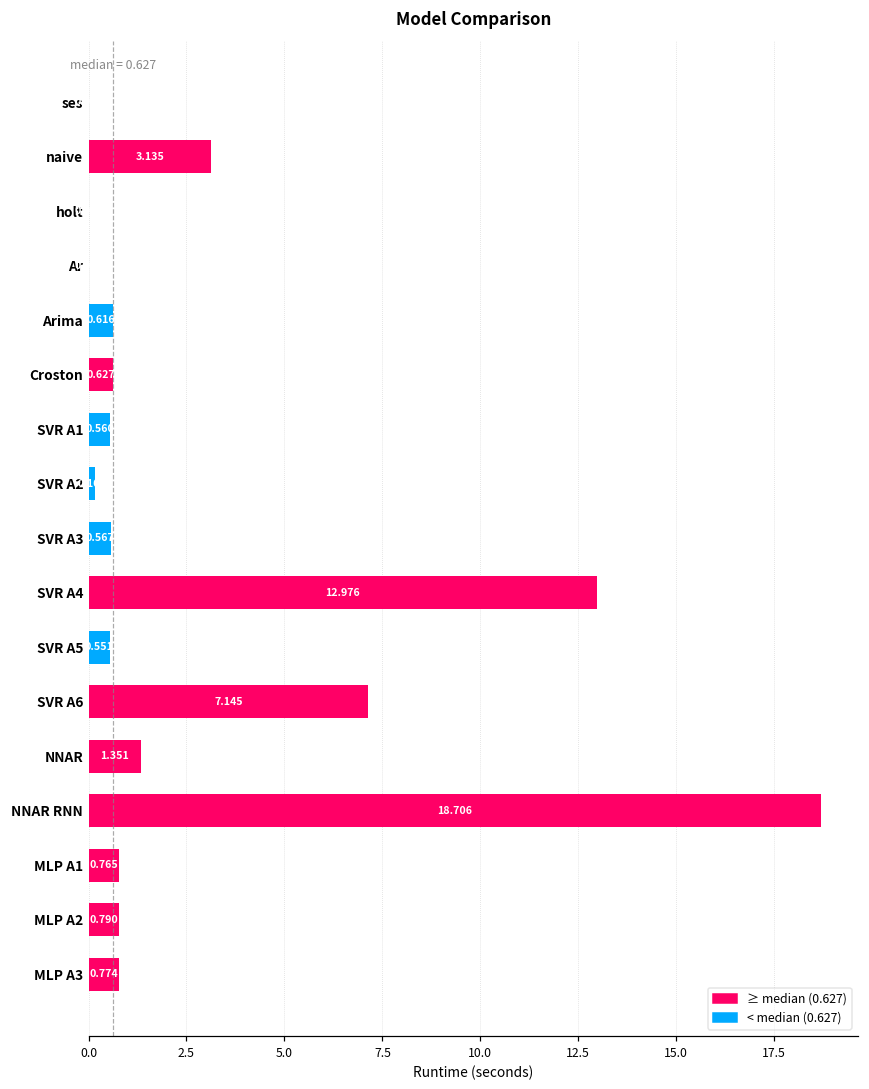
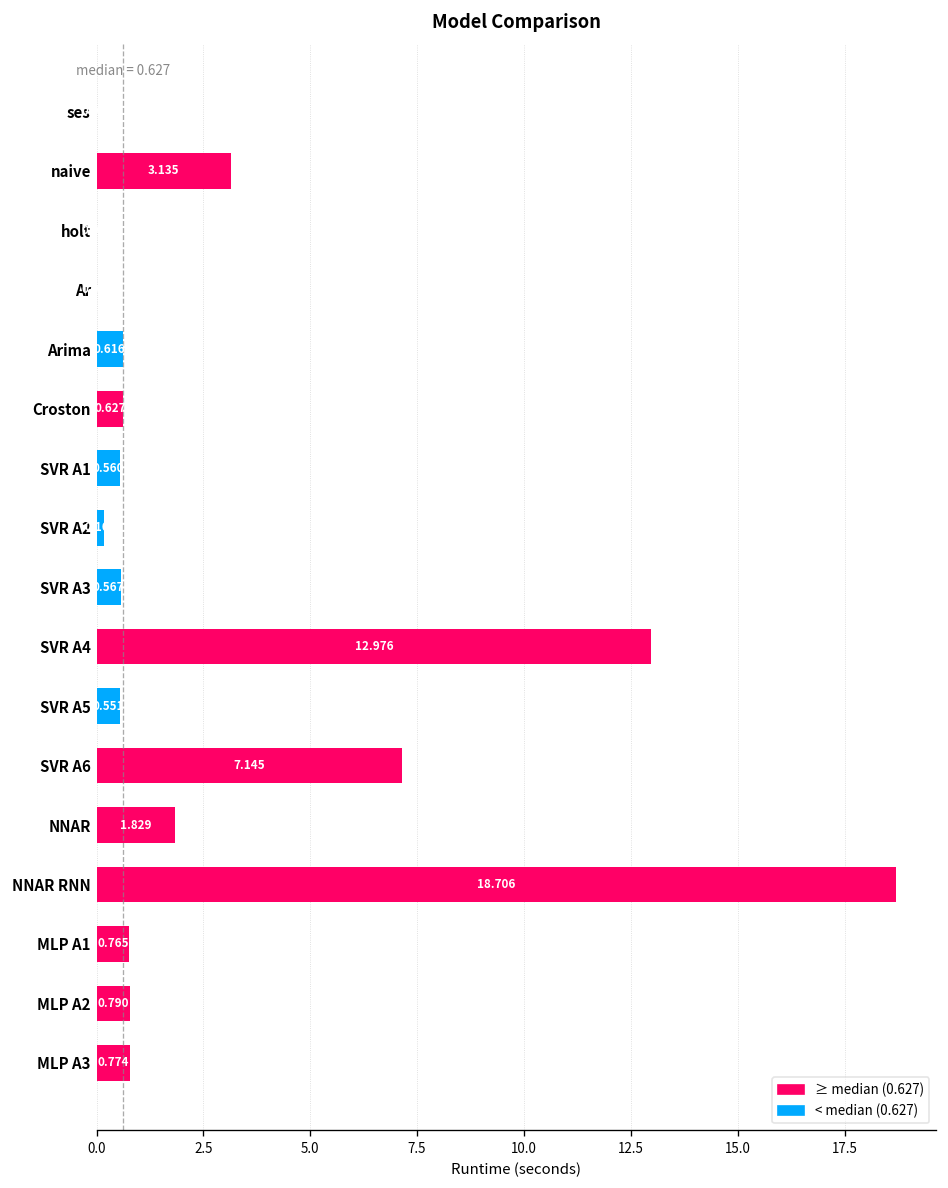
NNAR: 1.351 -> 1.829
